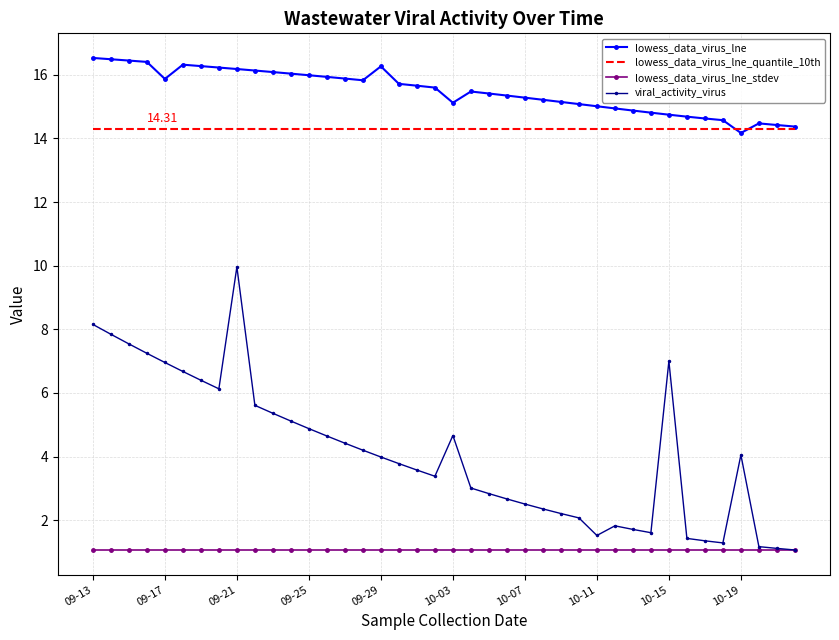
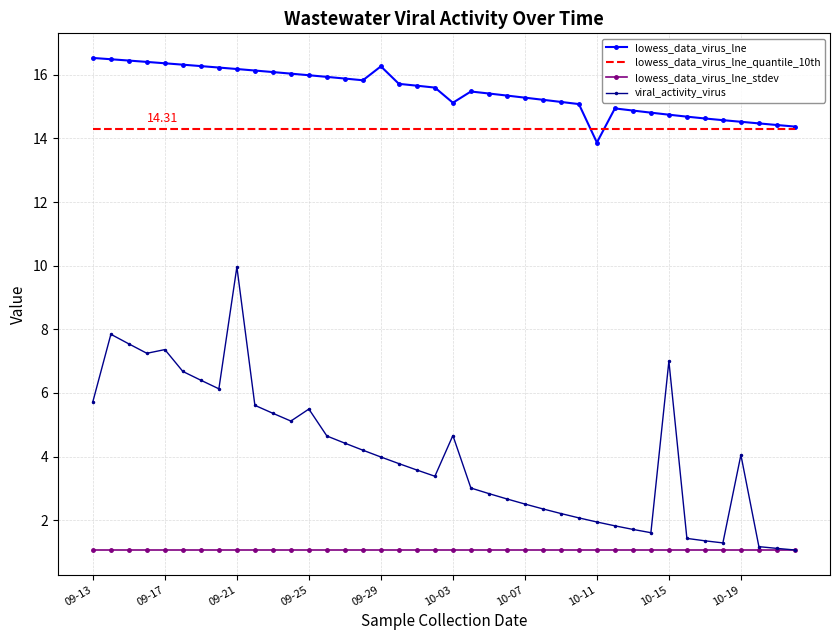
viral_activity_virus, 09-13: 8.2 -> 5.7
lowess_data_virus_lne, 09-17: 15.9 -> 16.4
viral_activity_virus, 09-17: 7.0 -> 7.4
viral_activity_virus, 09-25: 4.9 -> 5.5
lowess_data_virus_lne, 10-11: 15.0 -> 13.9
viral_activity_virus, 10-11: 1.5 -> 1.9
lowess_data_virus_lne, 10-19: 14.2 -> 14.5
